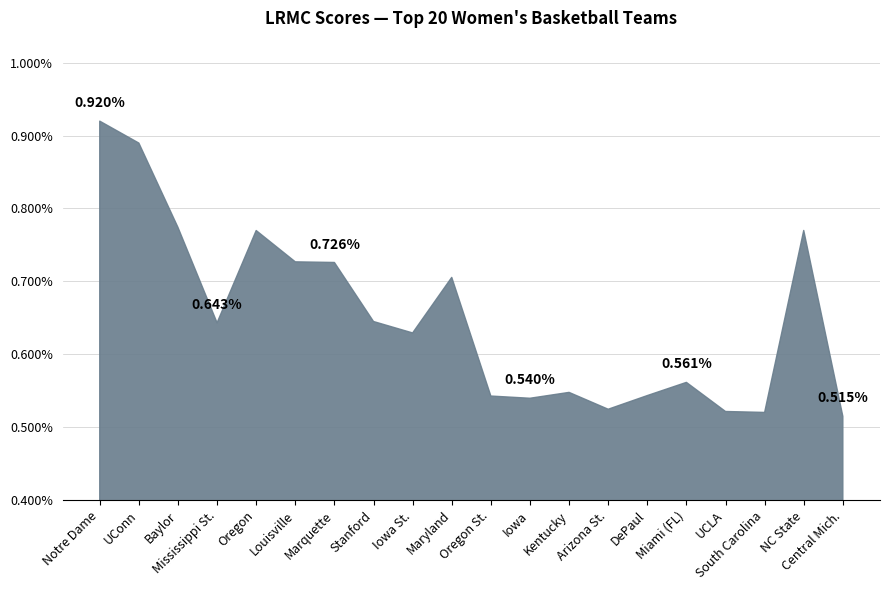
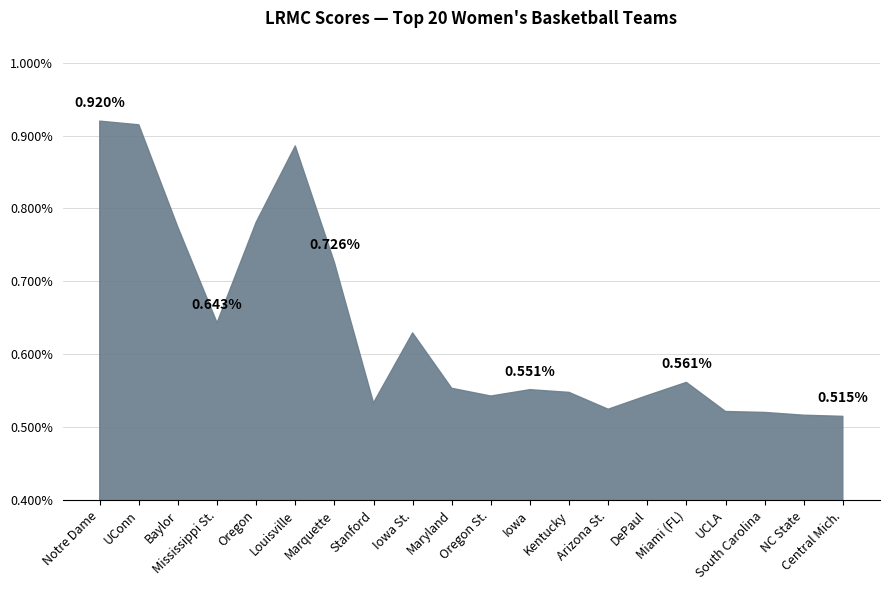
UConn: 0.89% -> 0.91%
Oregon: 0.77% -> 0.78%
Louisville: 0.73% -> 0.89%
Stanford: 0.64% -> 0.53%
Maryland: 0.71% -> 0.55%
Iowa: 0.540% -> 0.551%
NC State: 0.77% -> 0.52%
